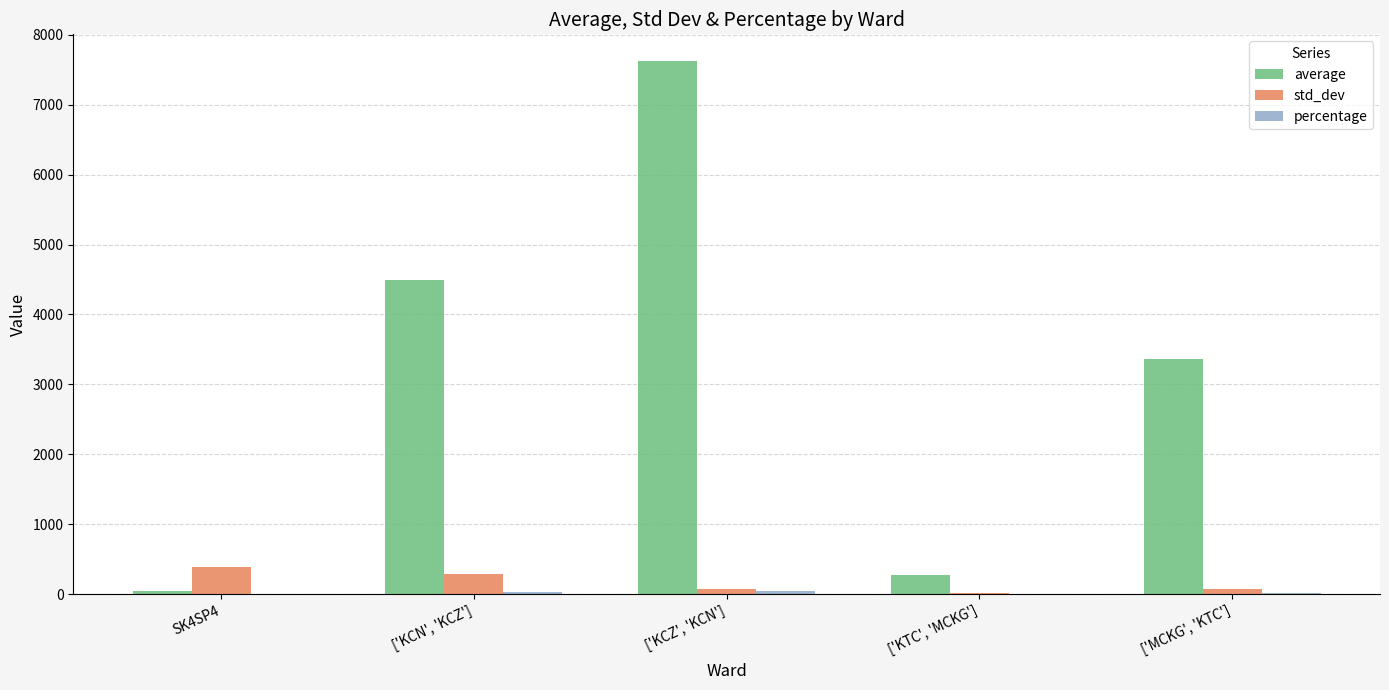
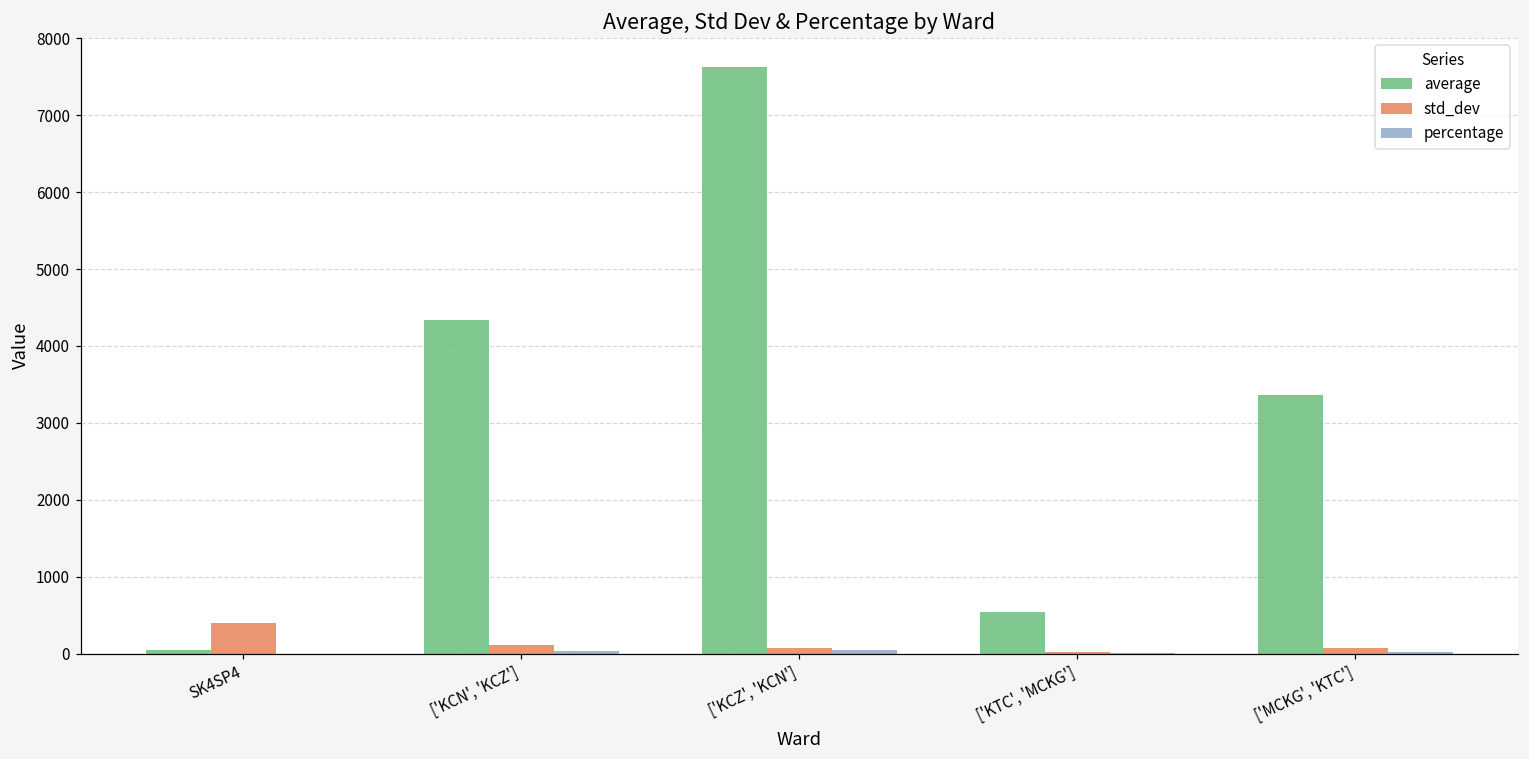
average, ['KCN', 'KCZ']: 4500 -> 4300
std_dev, ['KCN', 'KCZ']: 300 -> 100
average, ['KTC', 'MCKG']: 300 -> 500
